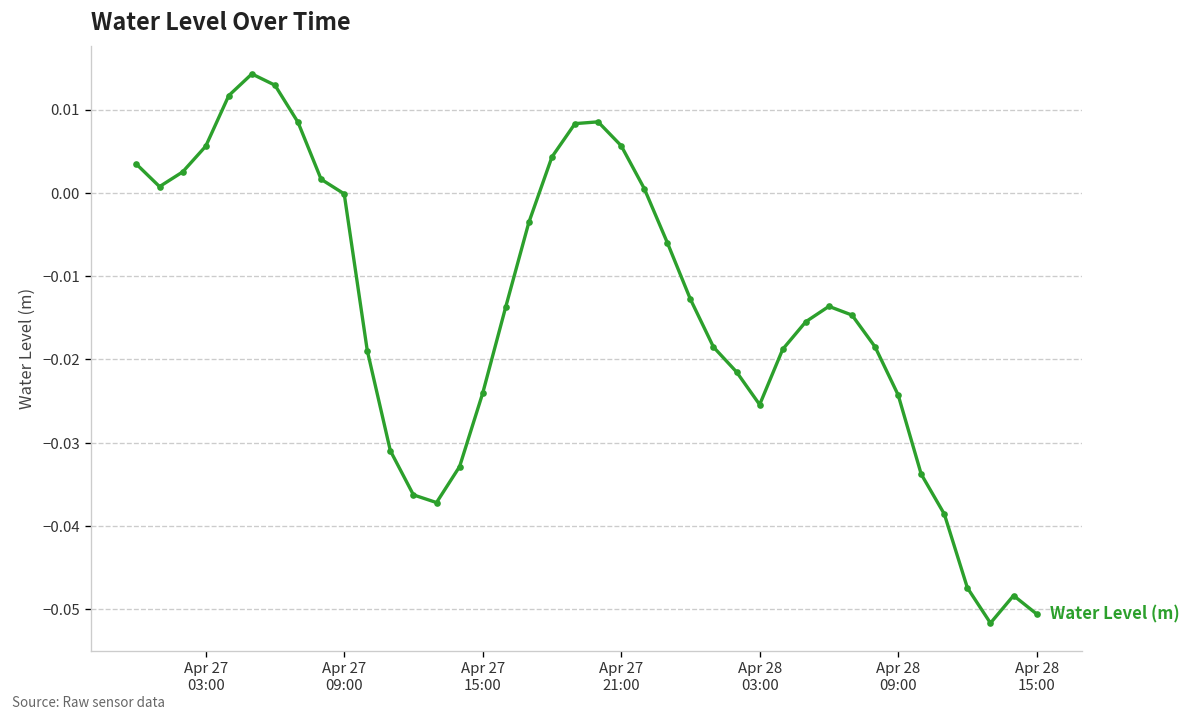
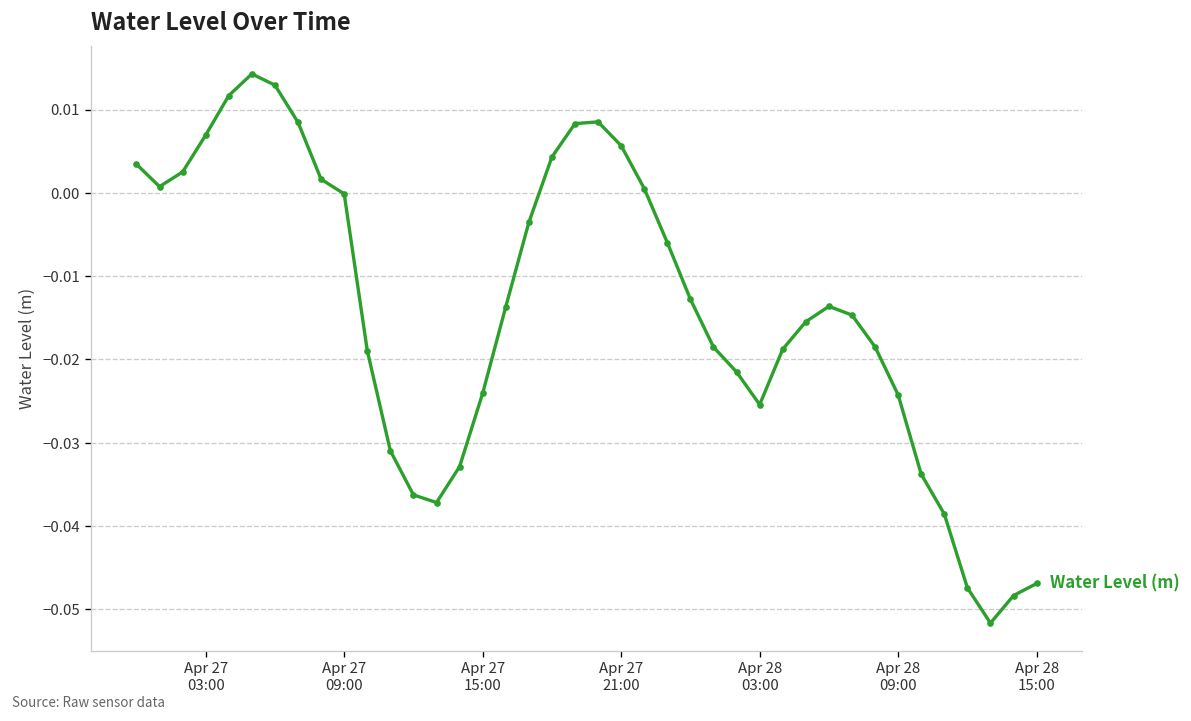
Apr 27 03:00: 0.006 -> 0.007
Apr 28 15:00: -0.051 -> -0.047
